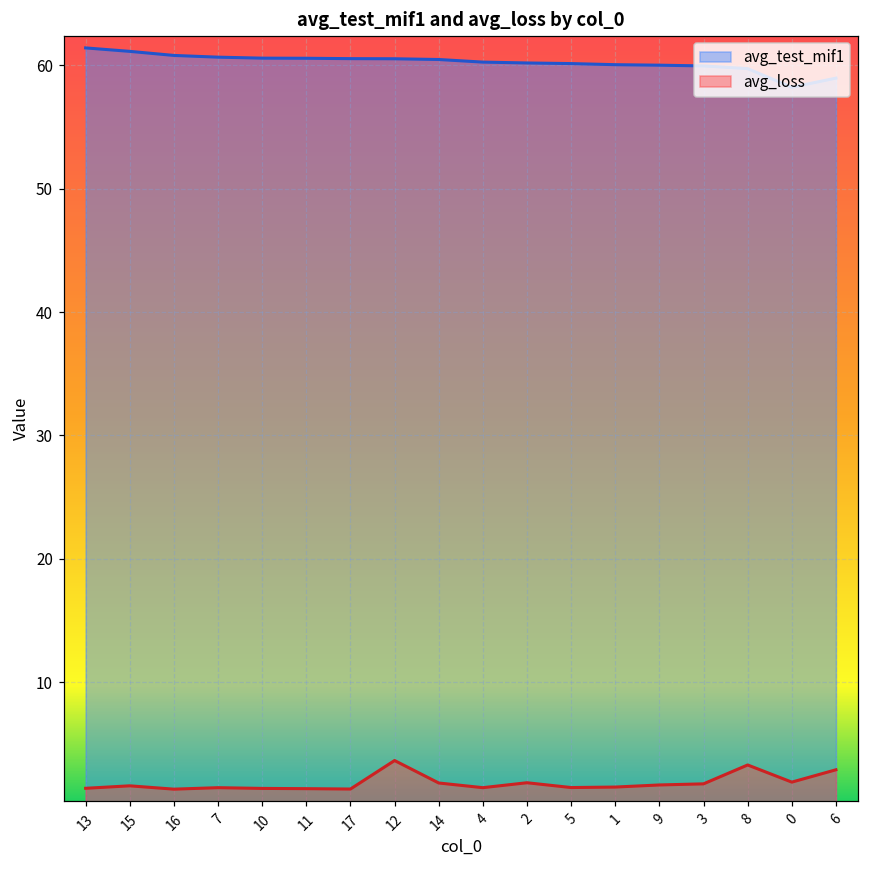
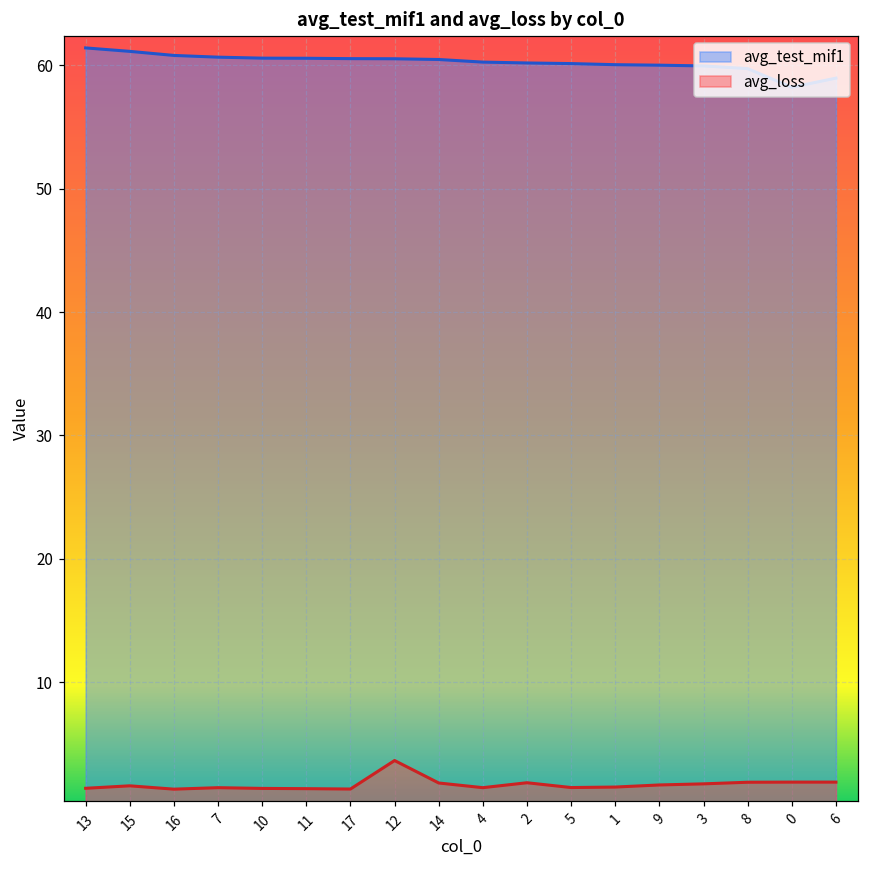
avg_loss, 8: 3.3 -> 1.9
avg_loss, 6: 2.9 -> 1.9
